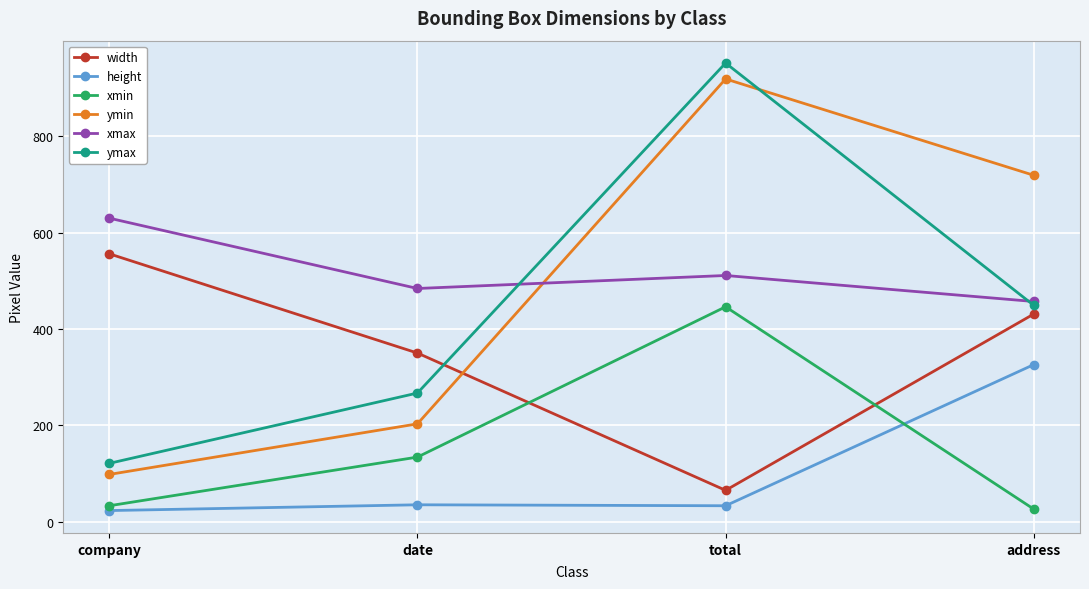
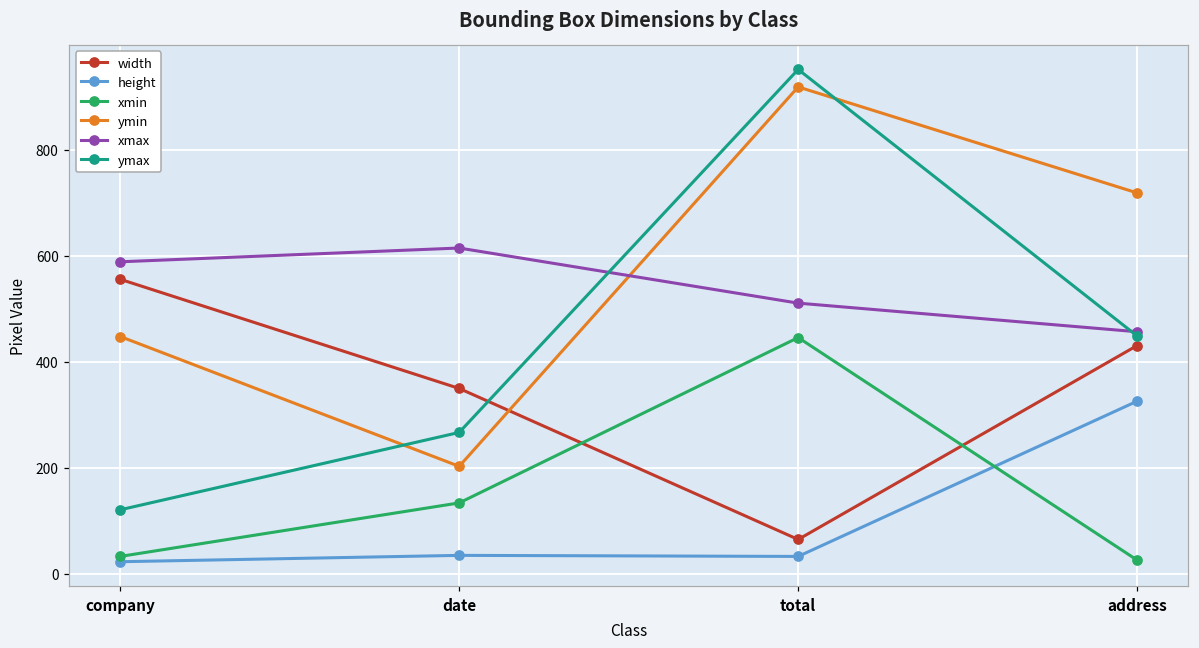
ymin, company: 100 -> 450
xmax, company: 630 -> 590
xmax, date: 480 -> 620
